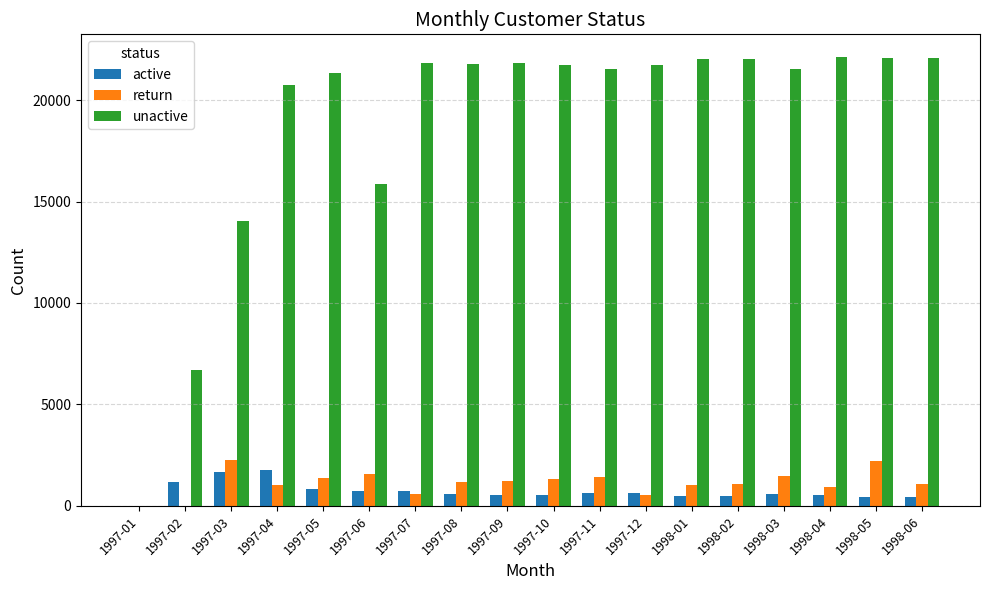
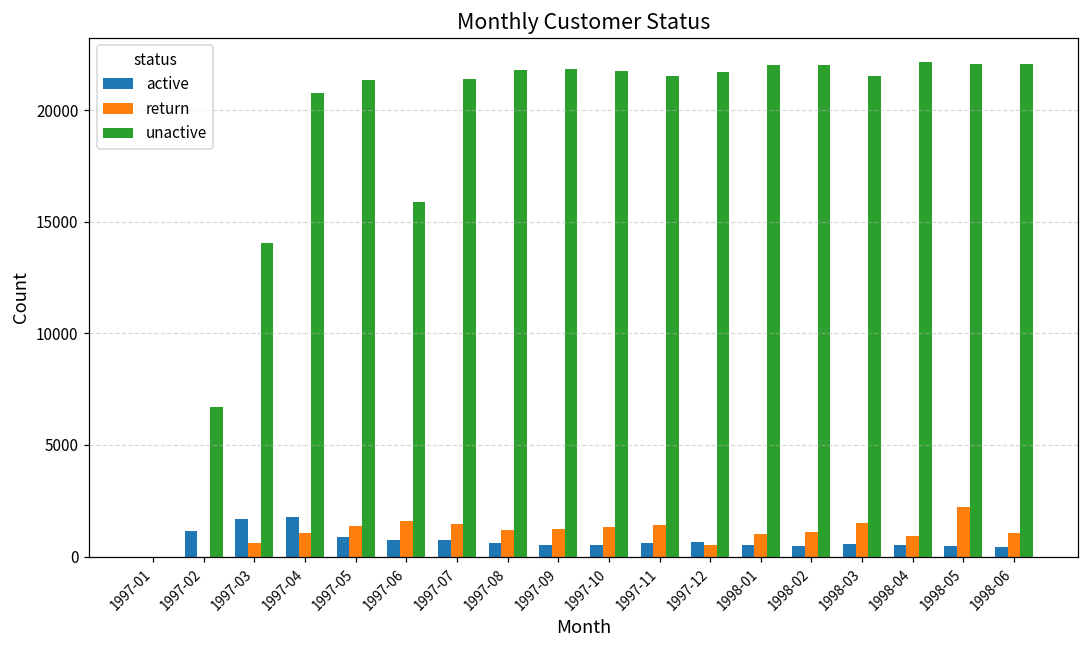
return, 1997-03: 2200 -> 600
return, 1997-07: 600 -> 1400
unactive, 1997-07: 21800 -> 21400
